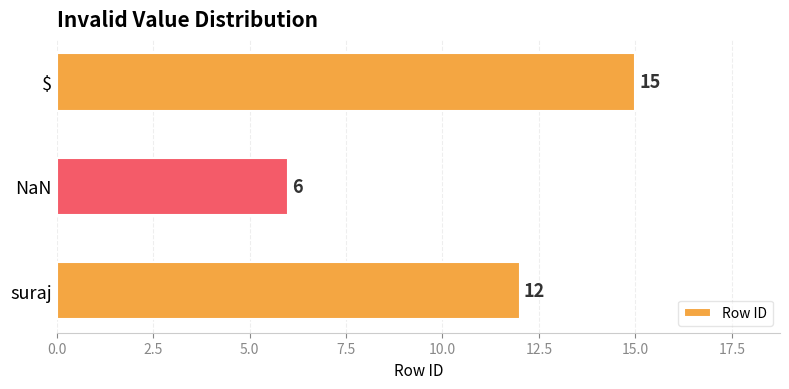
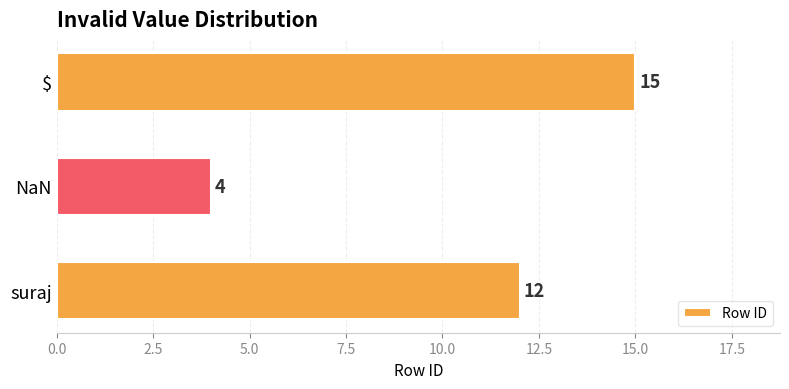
NaN: 6 -> 4
